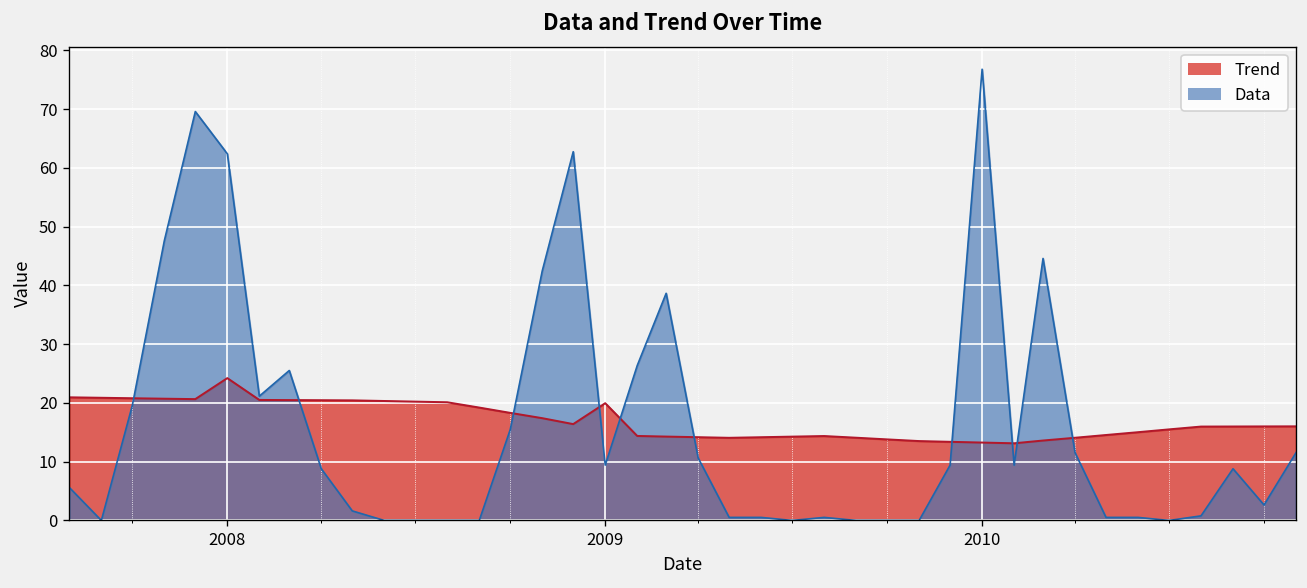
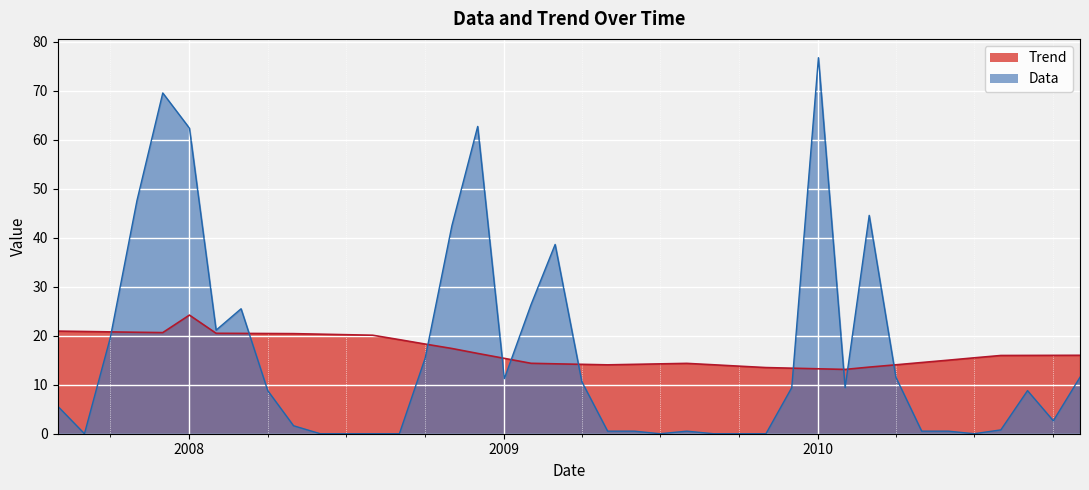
Trend, 2009: 20 -> 15
Data, 2009: 9 -> 11
